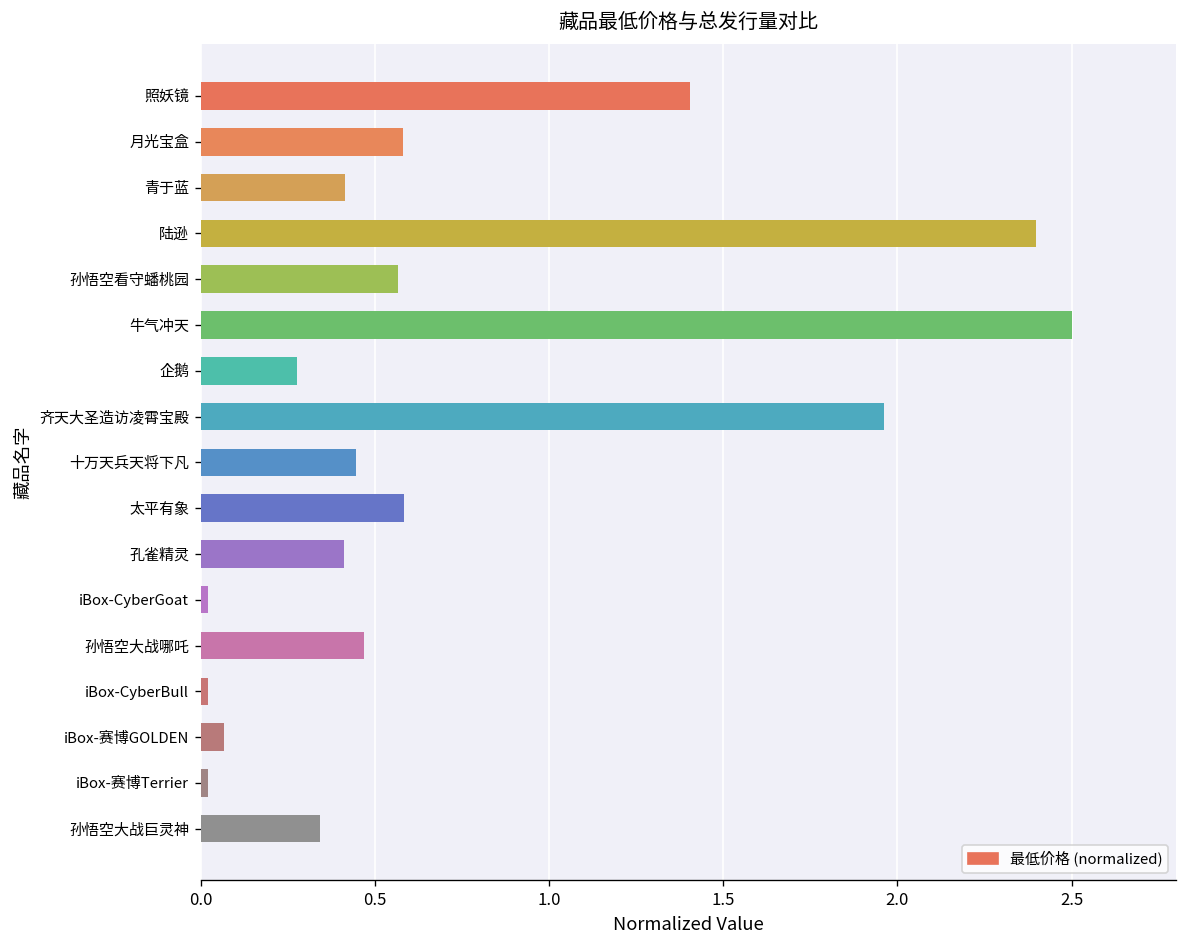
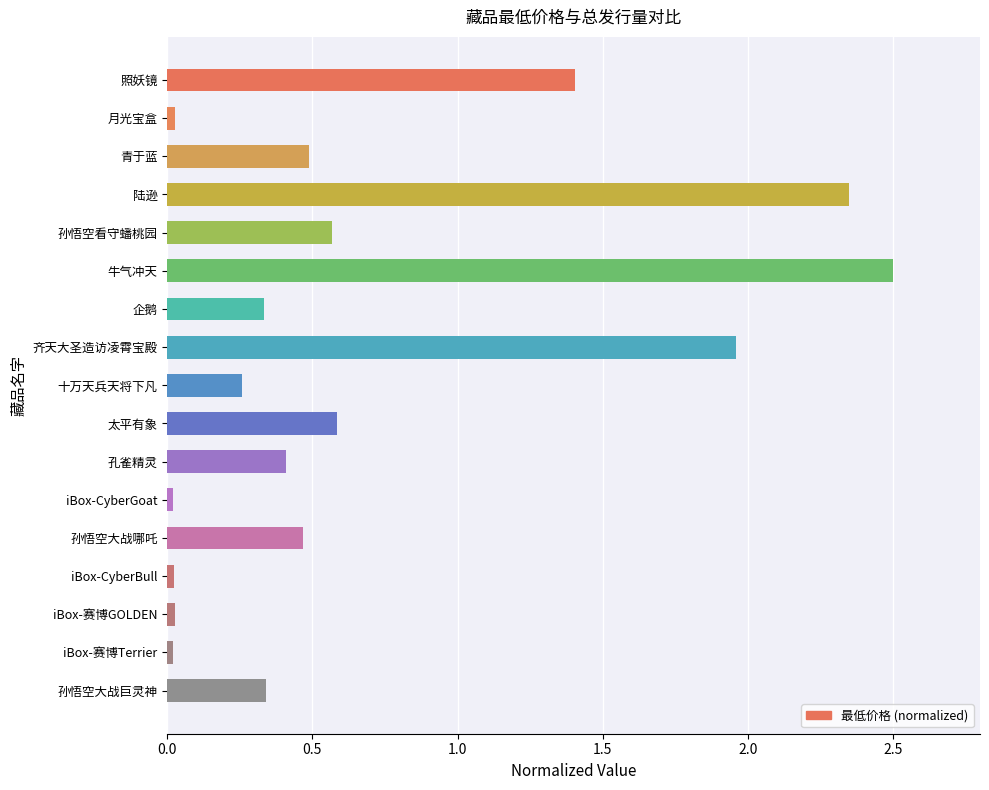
月光宝盒: 0.58 -> 0.03
青于蓝: 0.41 -> 0.49
陆逊: 2.40 -> 2.35
企鹅: 0.28 -> 0.33
十万天兵天将下凡: 0.45 -> 0.26
iBox-赛博GOLDEN: 0.07 -> 0.02
